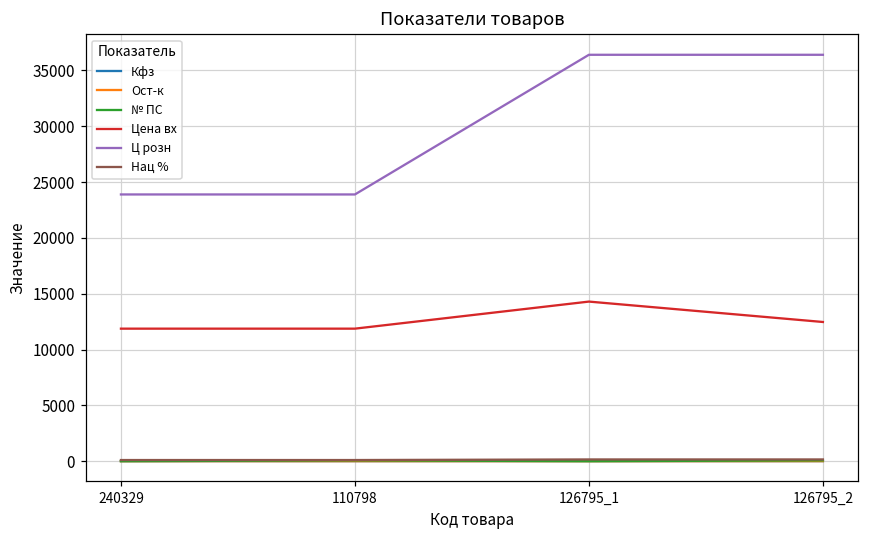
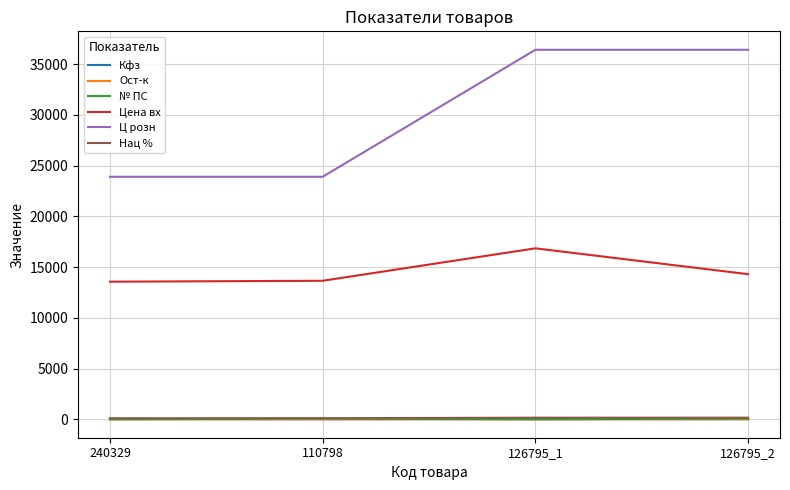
Цена вх, 240329: 11900 -> 13600
Цена вх, 110798: 11900 -> 13600
Цена вх, 126795_1: 14300 -> 16800
Цена вх, 126795_2: 12500 -> 14300
